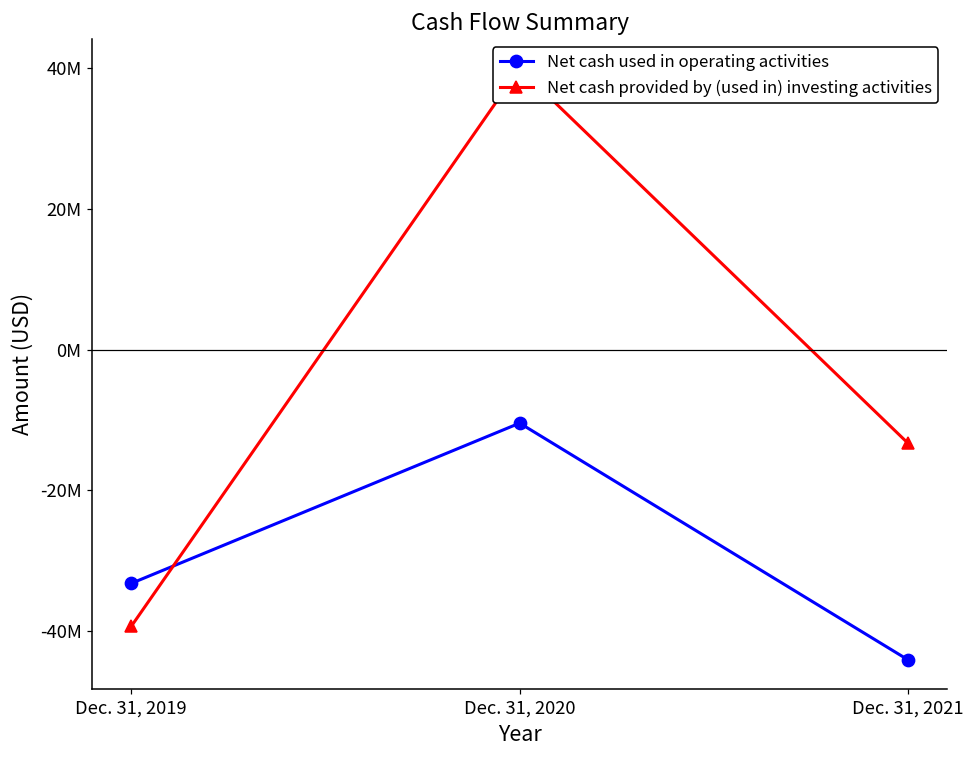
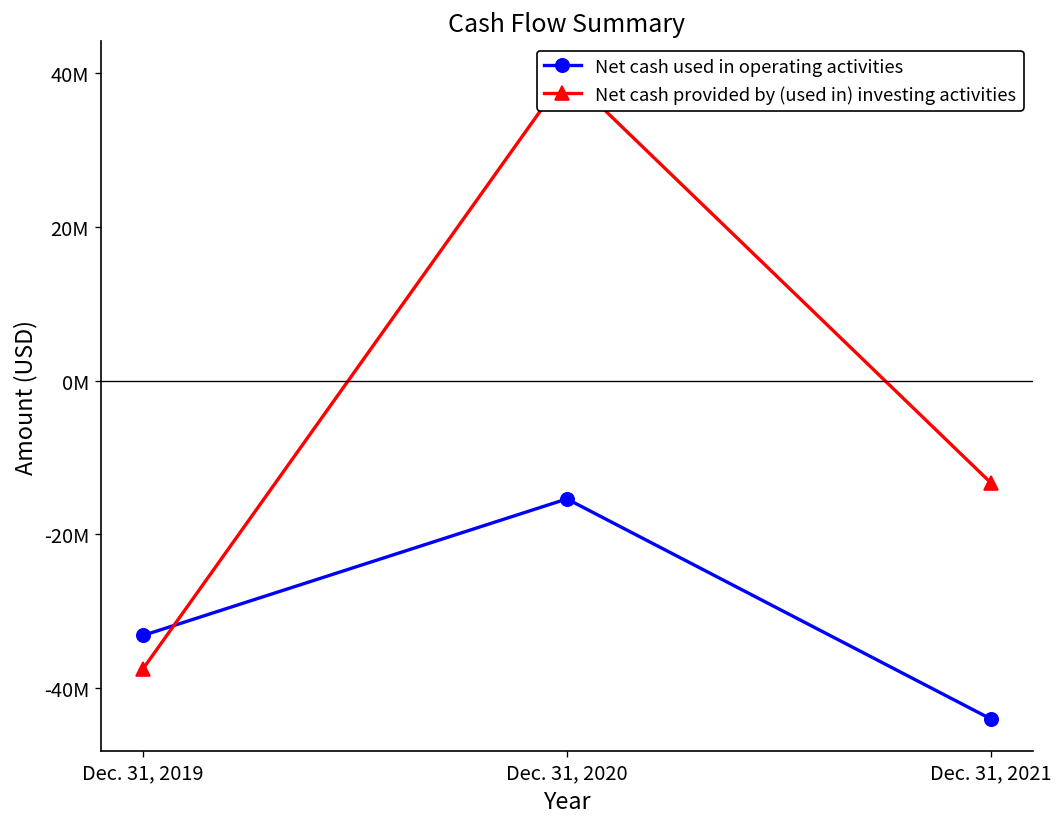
Net cash provided by (used in) investing activities, Dec. 31, 2019: -39000000 -> -38000000
Net cash used in operating activities, Dec. 31, 2020: -10000000 -> -15000000
